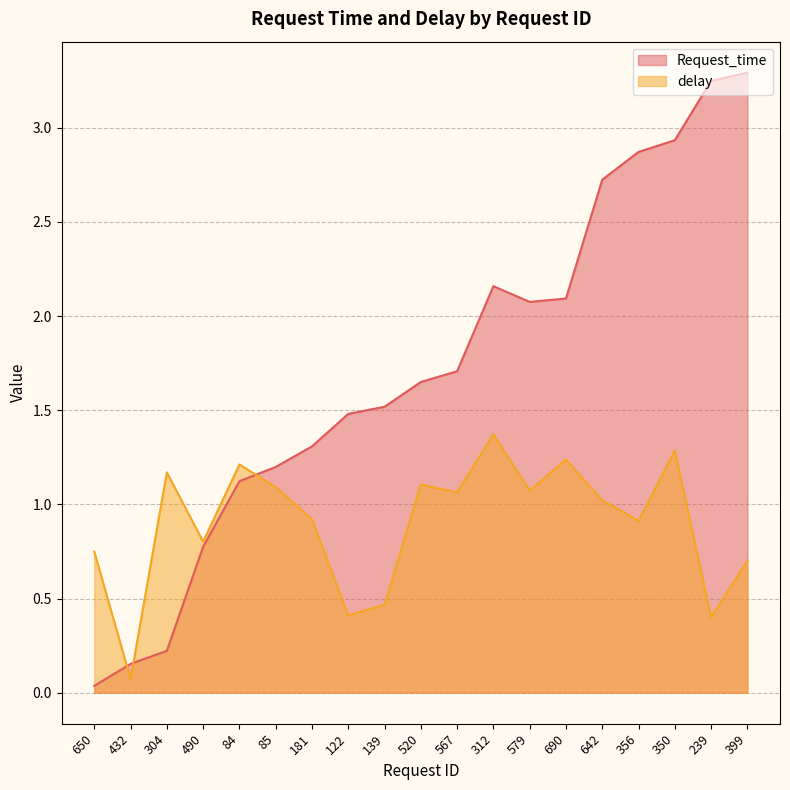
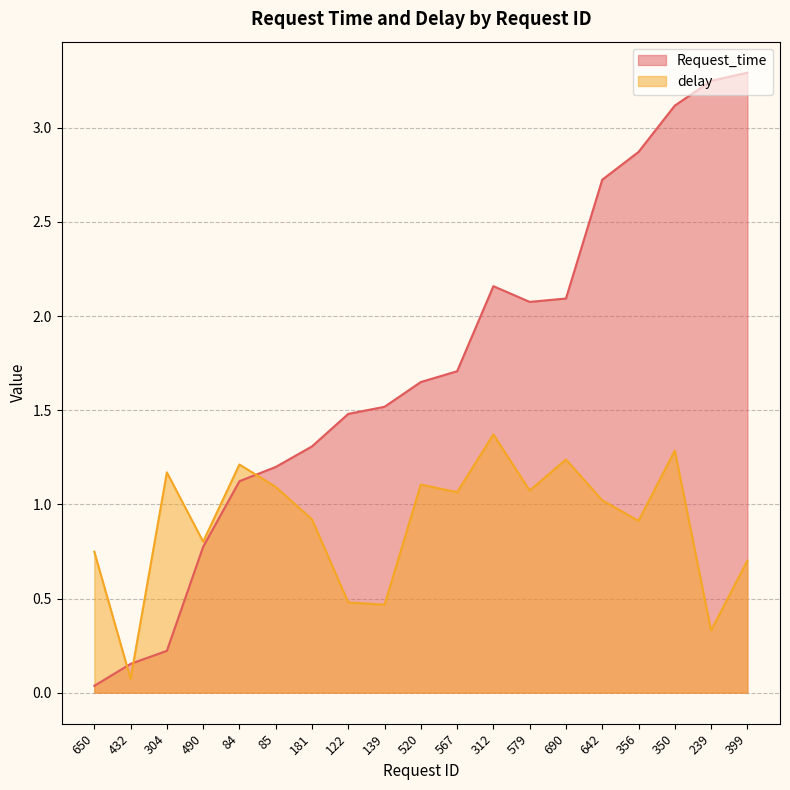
delay, 122: 0.41 -> 0.48
Request_time, 350: 2.93 -> 3.12
delay, 239: 0.40 -> 0.33
